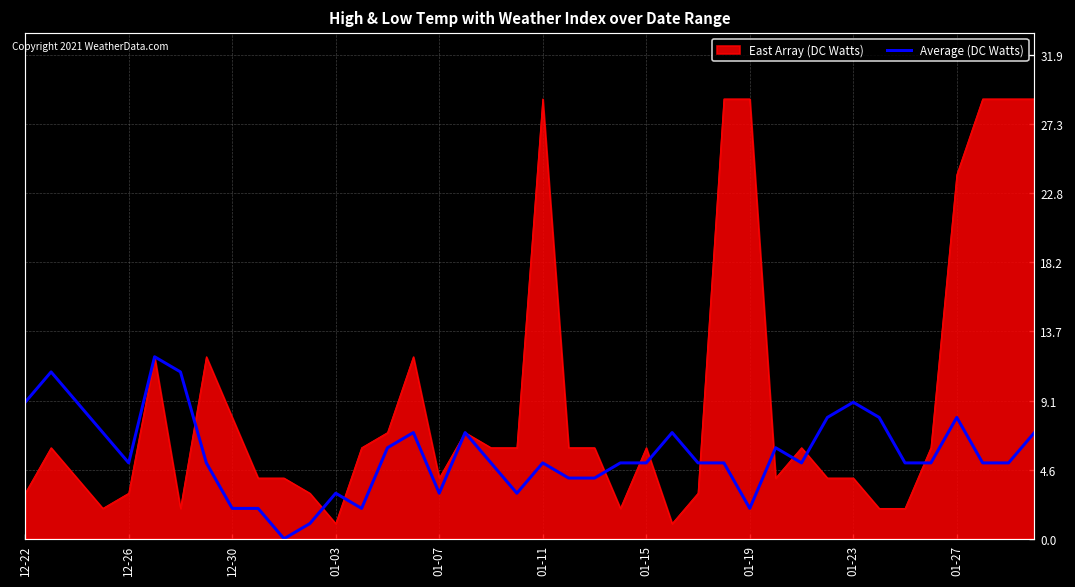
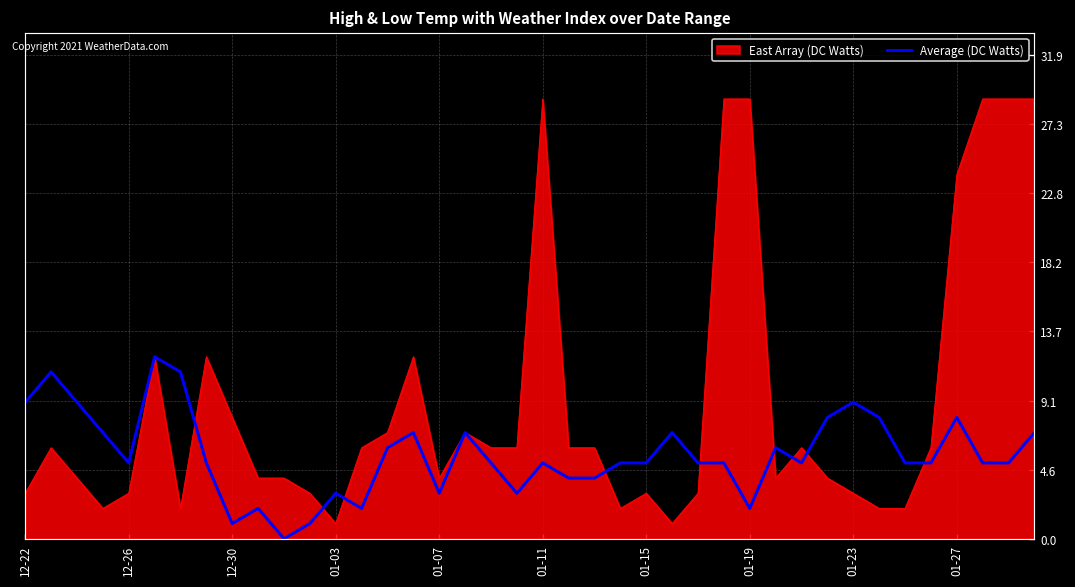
Average (DC Watts), 12-30: 2 -> 1
East Array (DC Watts), 01-15: 6 -> 3
East Array (DC Watts), 01-23: 4 -> 3
